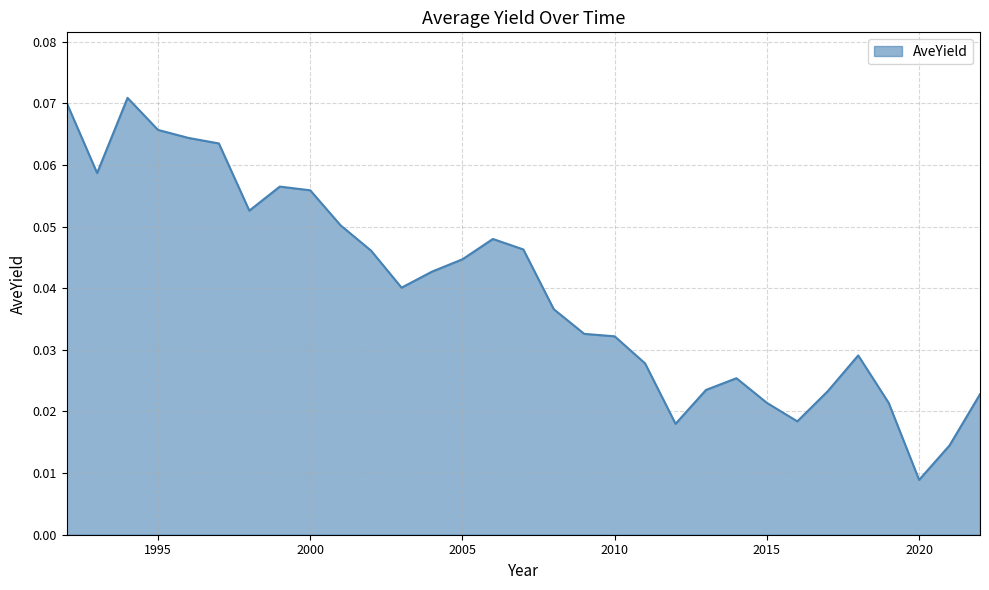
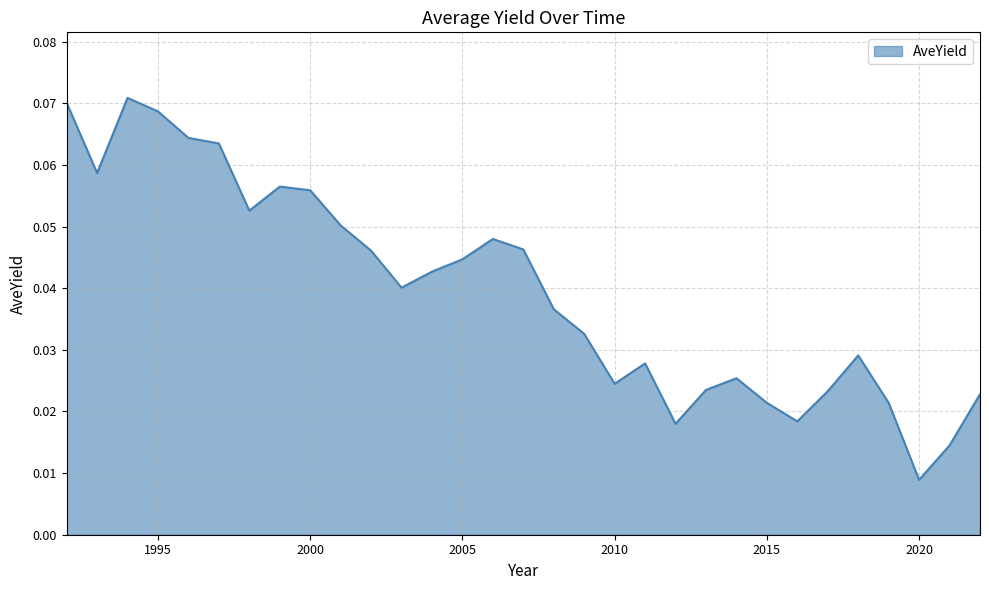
1995: 0.066 -> 0.069
2010: 0.032 -> 0.025
